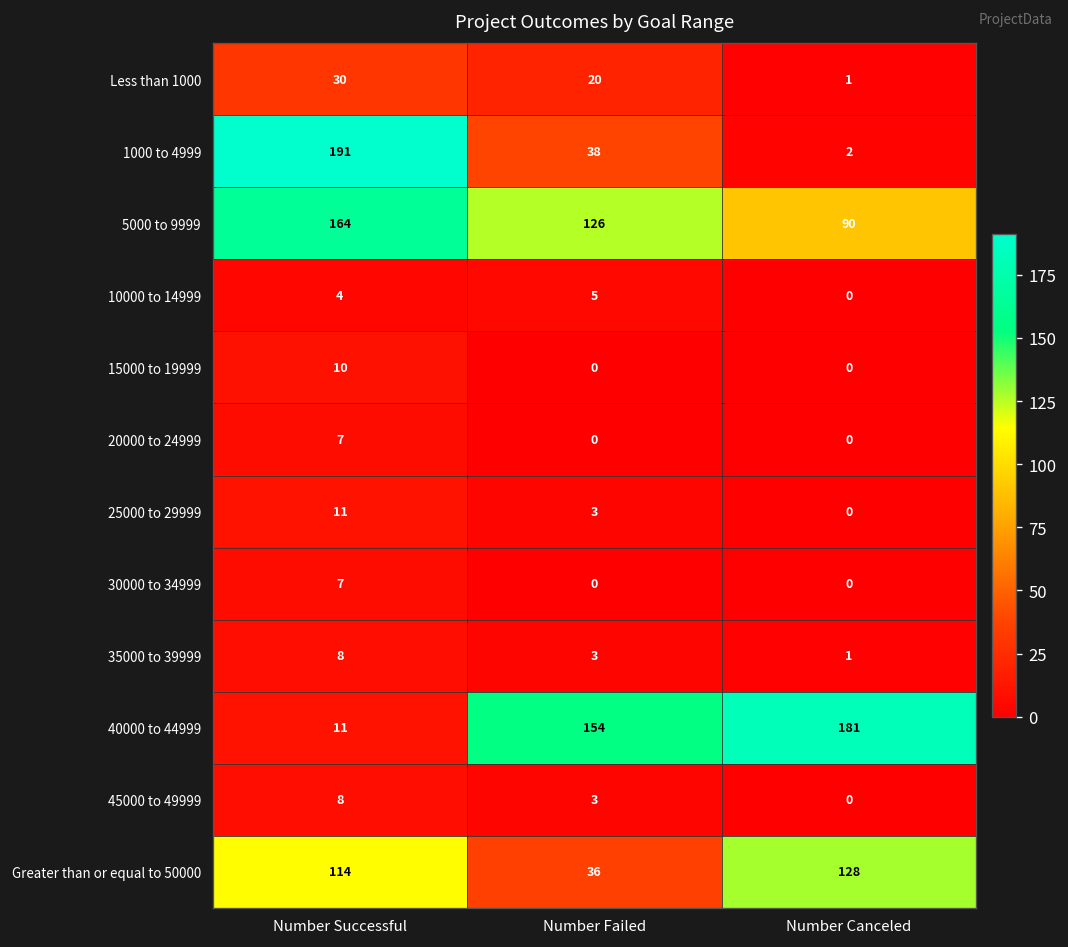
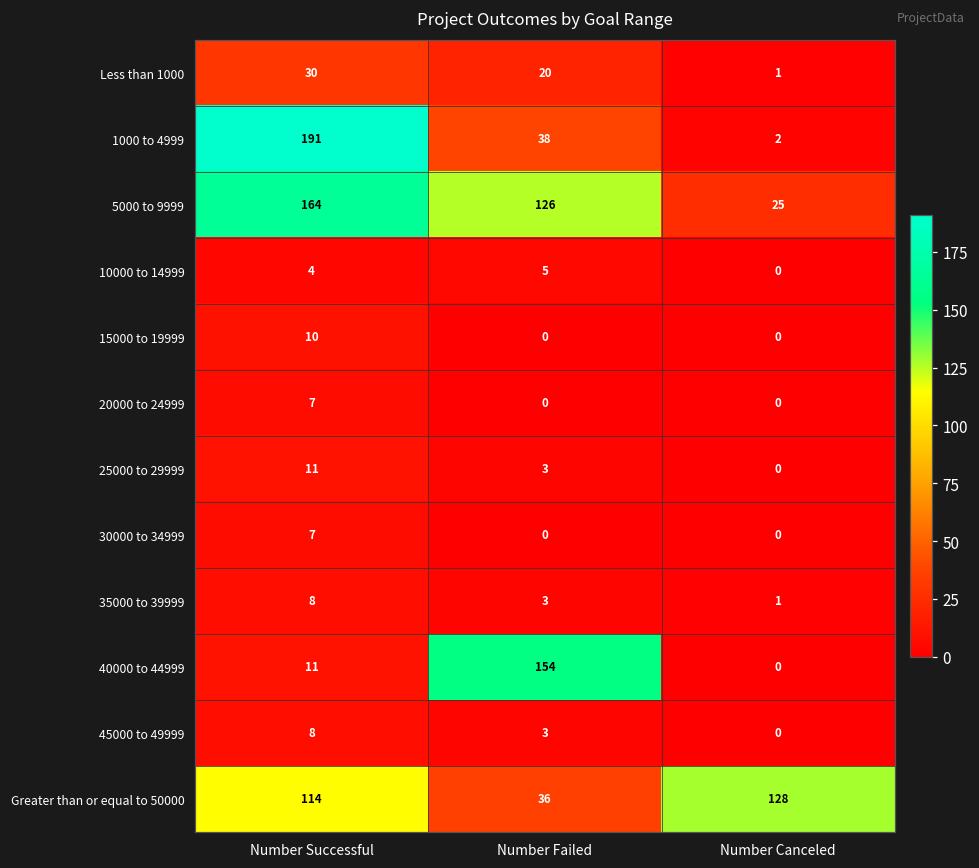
5000 to 9999, Number Canceled: 90 -> 25
40000 to 44999, Number Canceled: 181 -> 0
